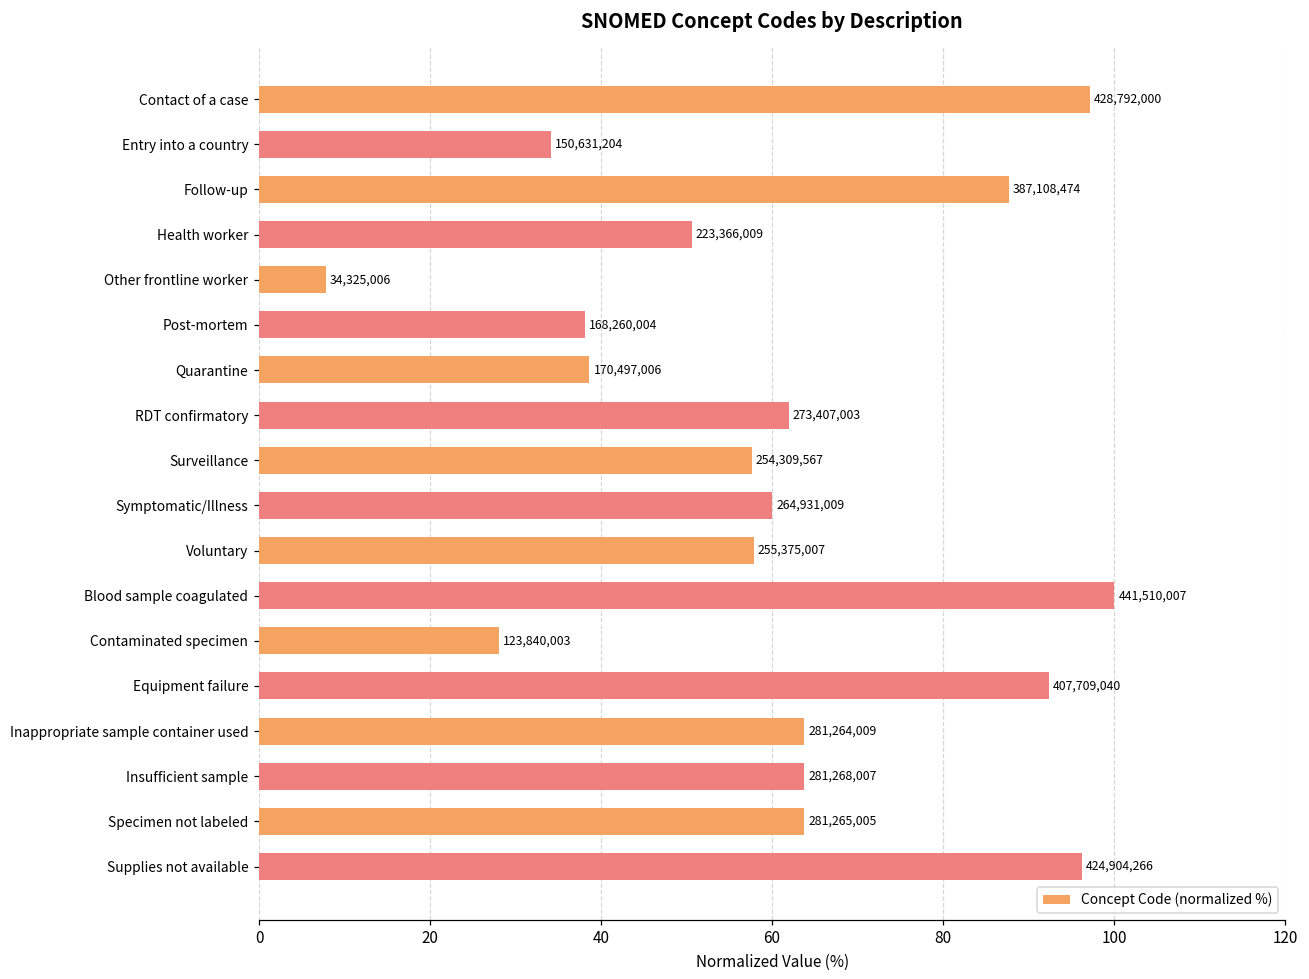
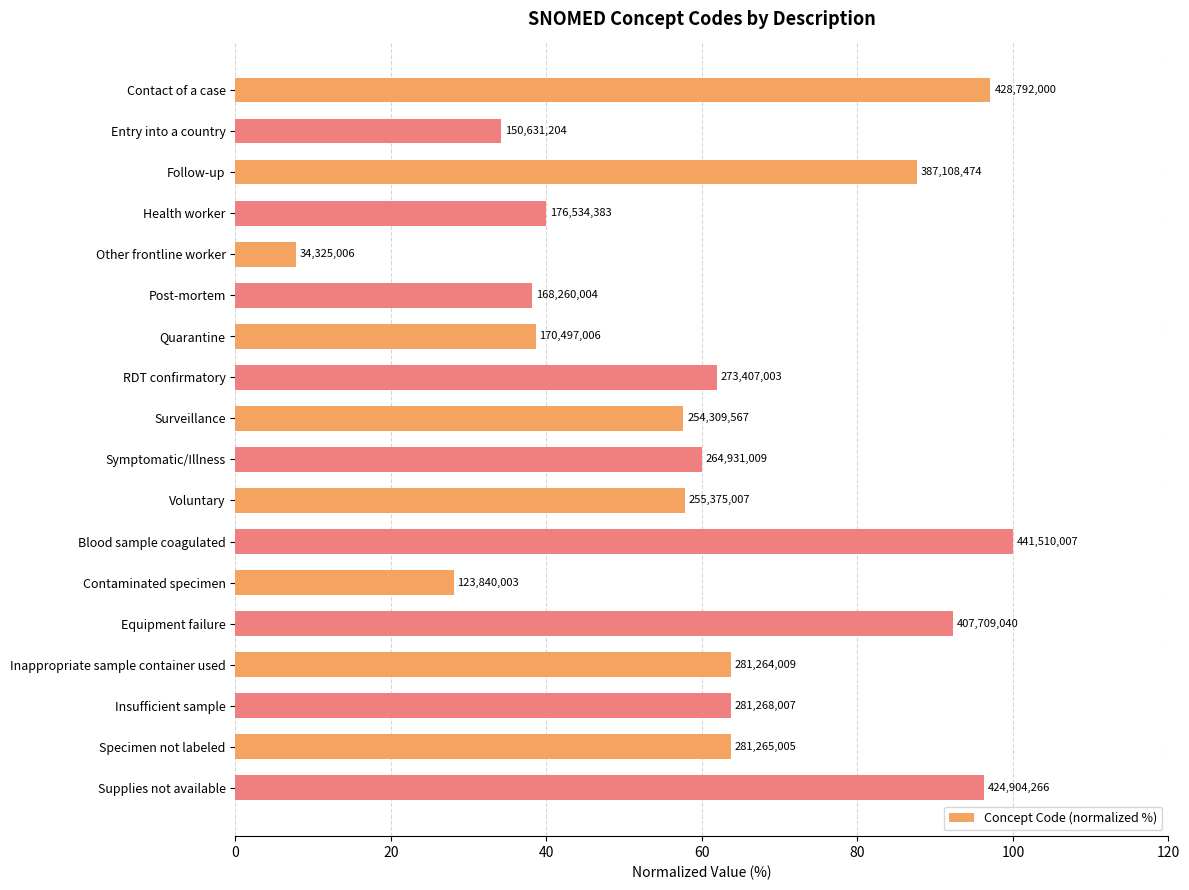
Health worker: 223,366,009 -> 176,534,383
